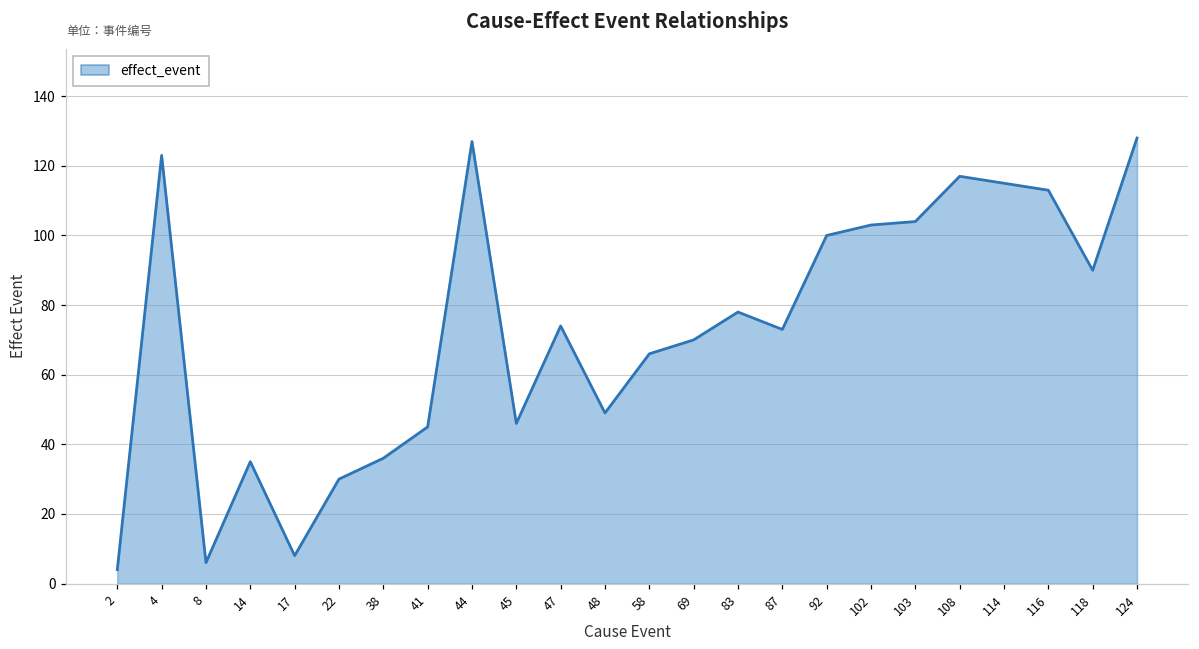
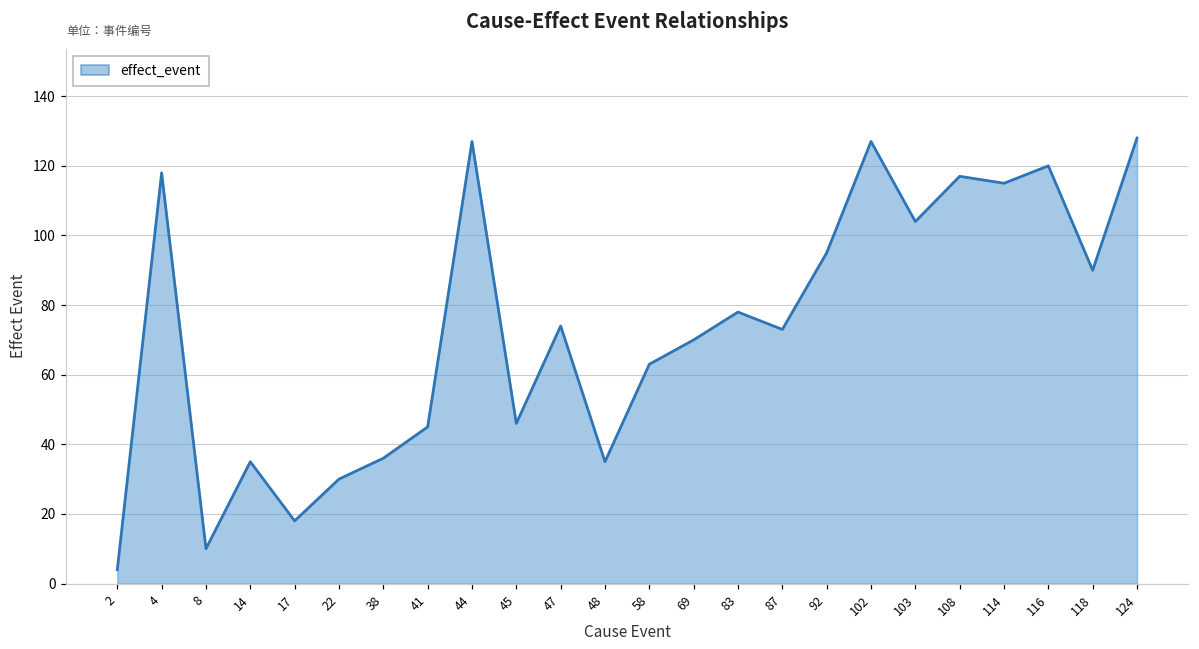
4: 123 -> 118
8: 6 -> 10
17: 8 -> 18
48: 49 -> 35
58: 66 -> 63
92: 100 -> 95
102: 103 -> 127
116: 113 -> 120
